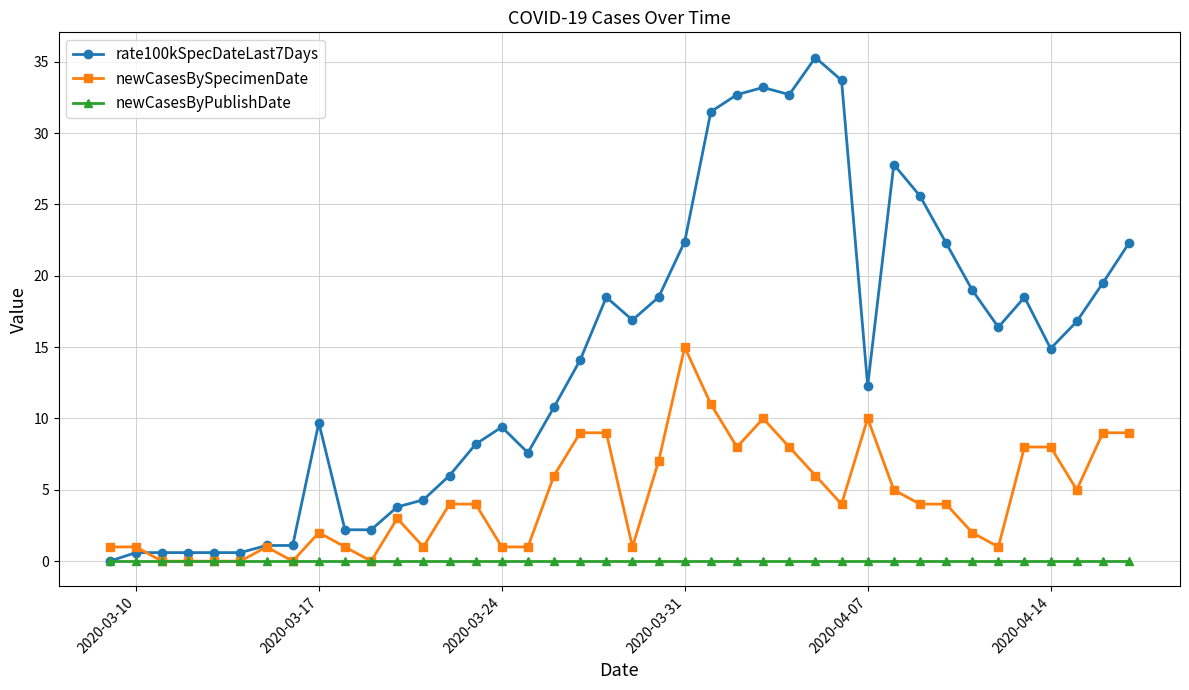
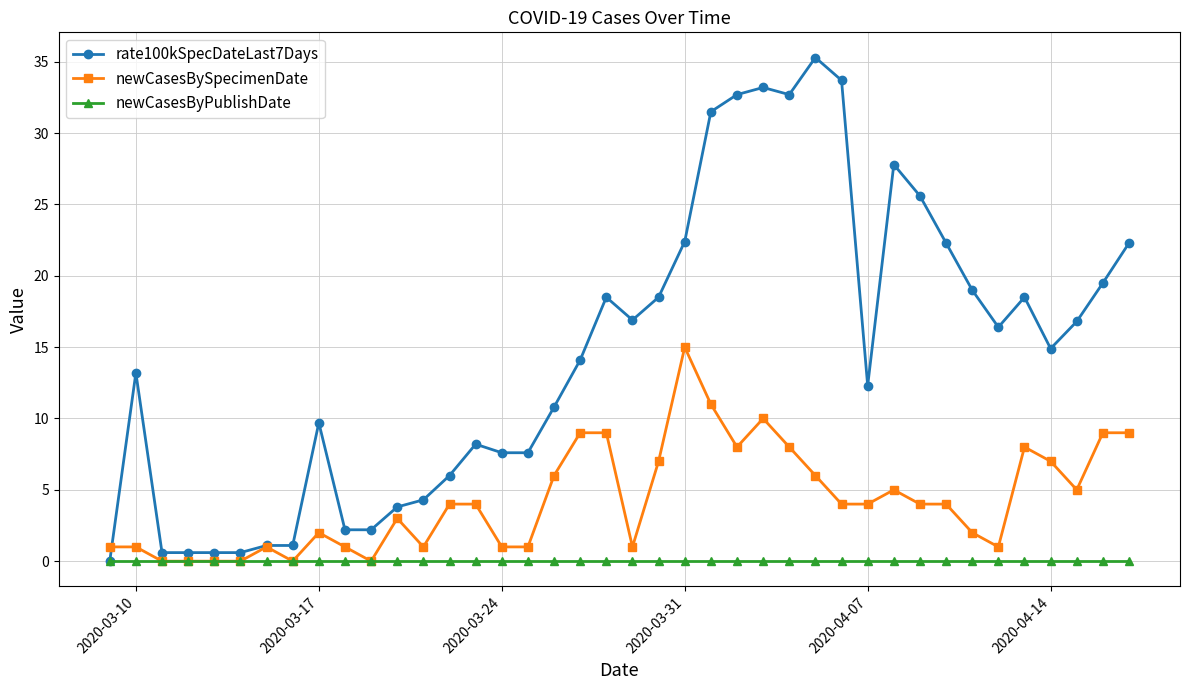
rate100kSpecDateLast7Days, 2020-03-10: 0.6 -> 13.2
rate100kSpecDateLast7Days, 2020-03-24: 9.4 -> 7.6
newCasesBySpecimenDate, 2020-04-07: 10 -> 4
newCasesBySpecimenDate, 2020-04-14: 8 -> 7
